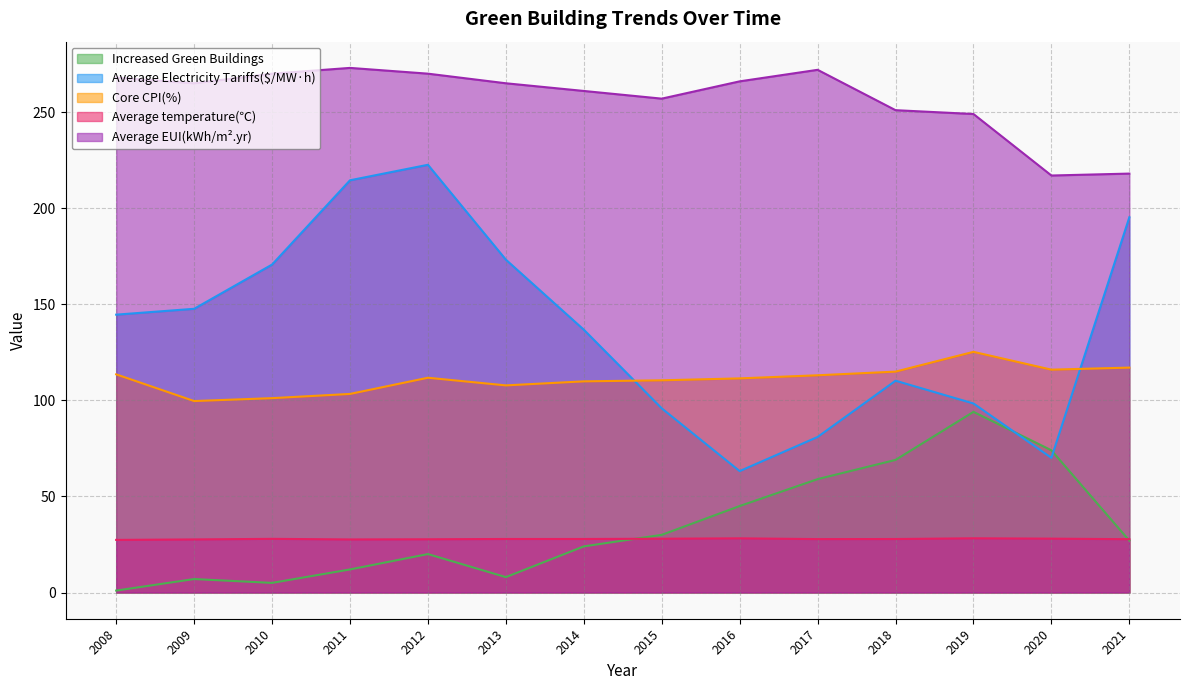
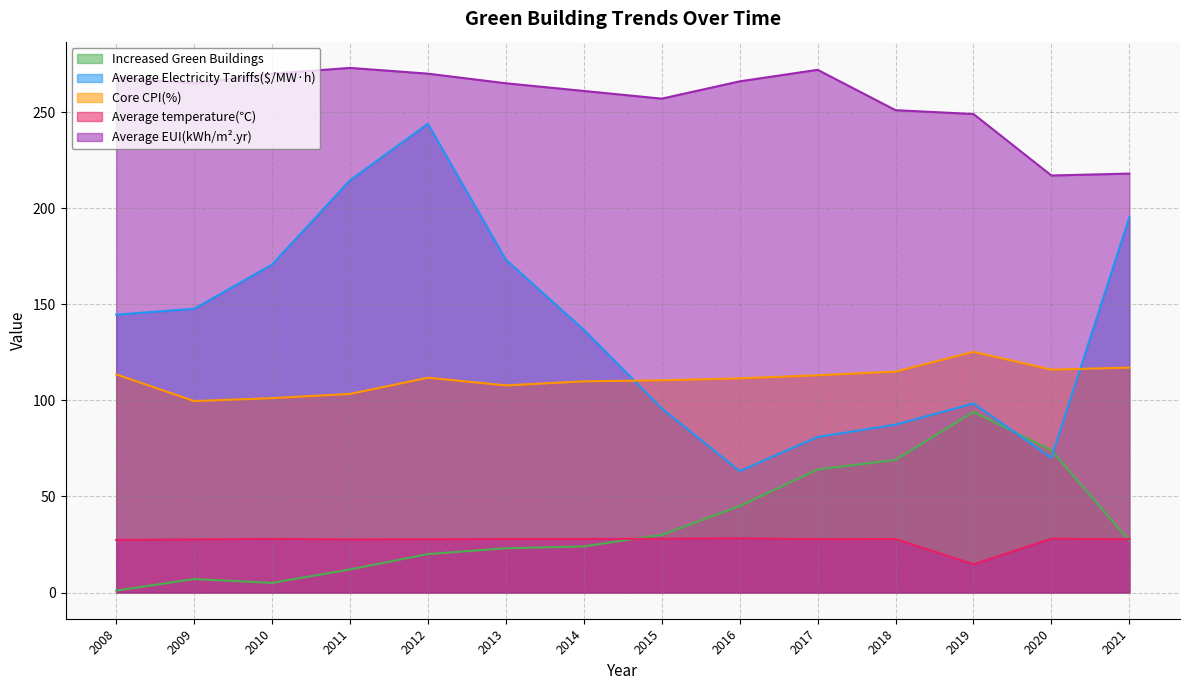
Average Electricity Tariffs($/MW·h), 2012: 223 -> 244
Increased Green Buildings, 2013: 8 -> 23
Increased Green Buildings, 2017: 59 -> 64
Average Electricity Tariffs($/MW·h), 2018: 110 -> 87
Average temperature(℃), 2019: 28 -> 15
